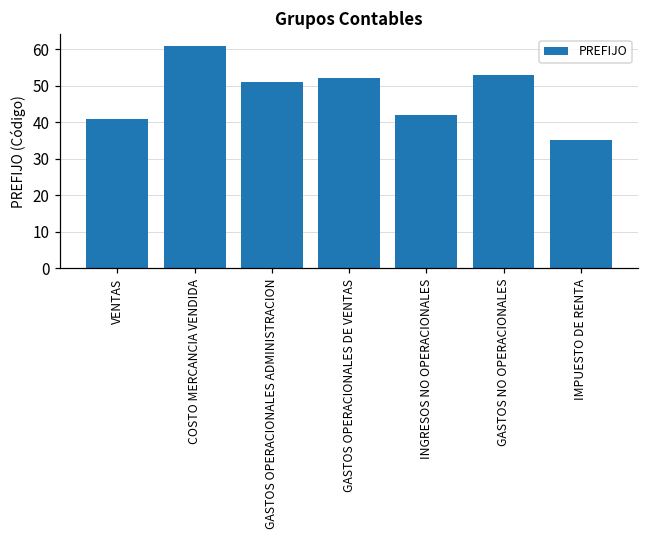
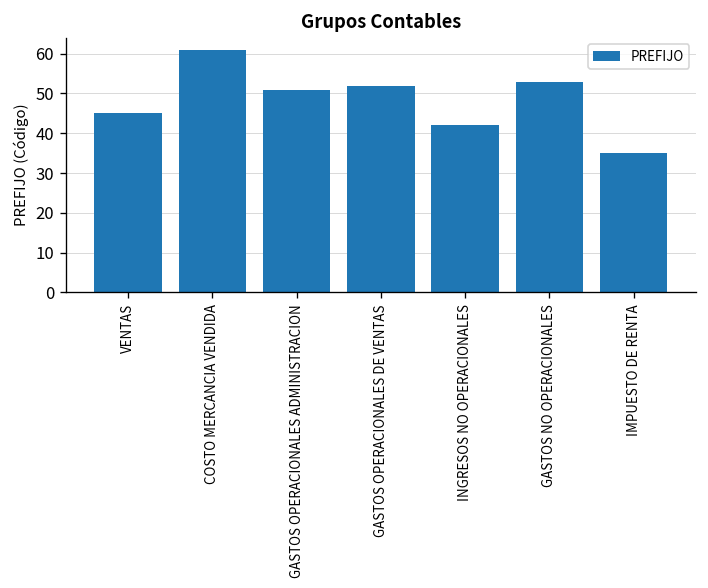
VENTAS: 41 -> 45
